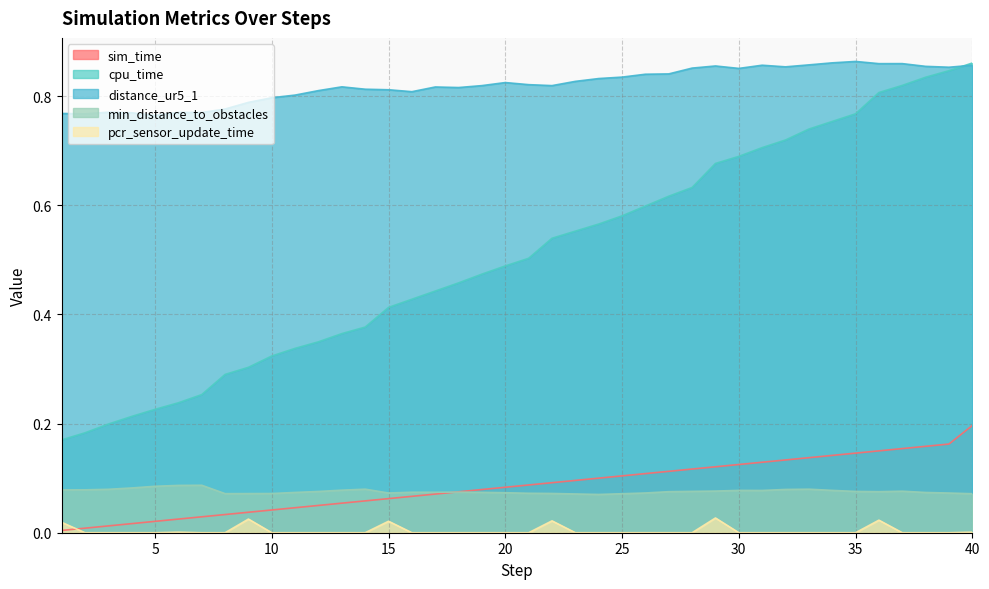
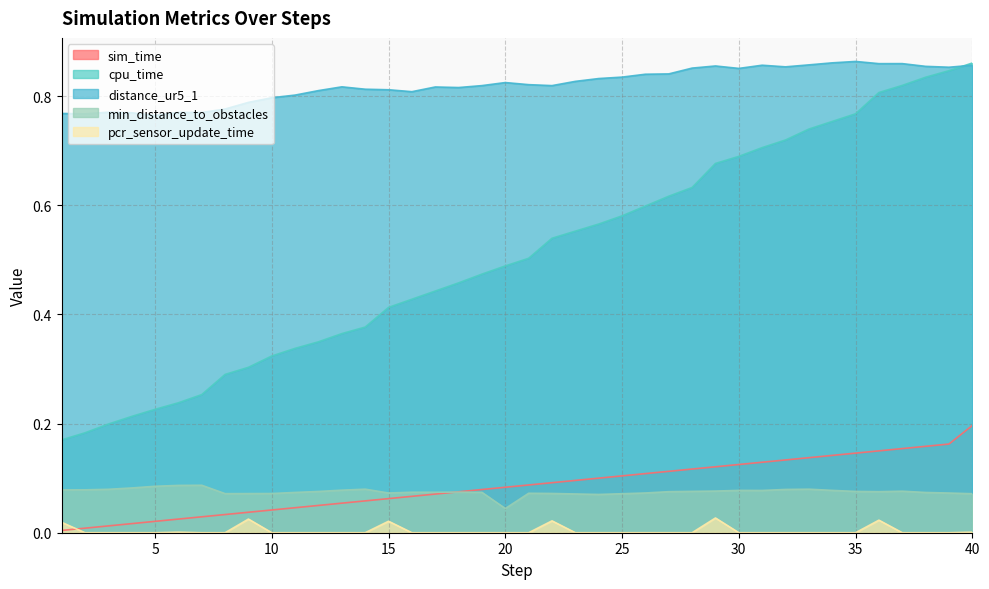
min_distance_to_obstacles, 20: 0.07 -> 0.04
